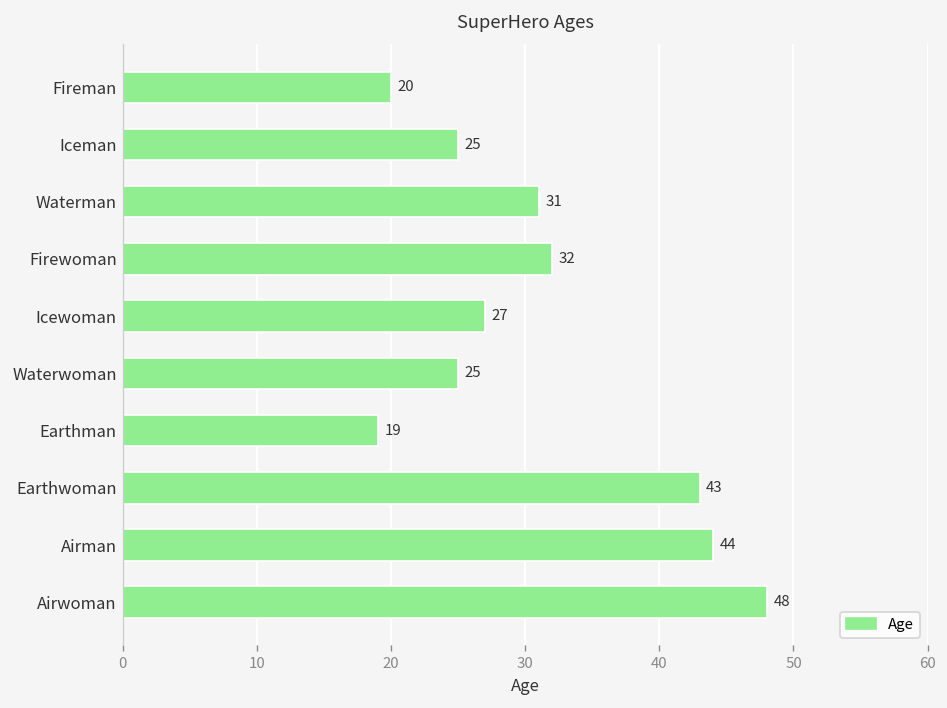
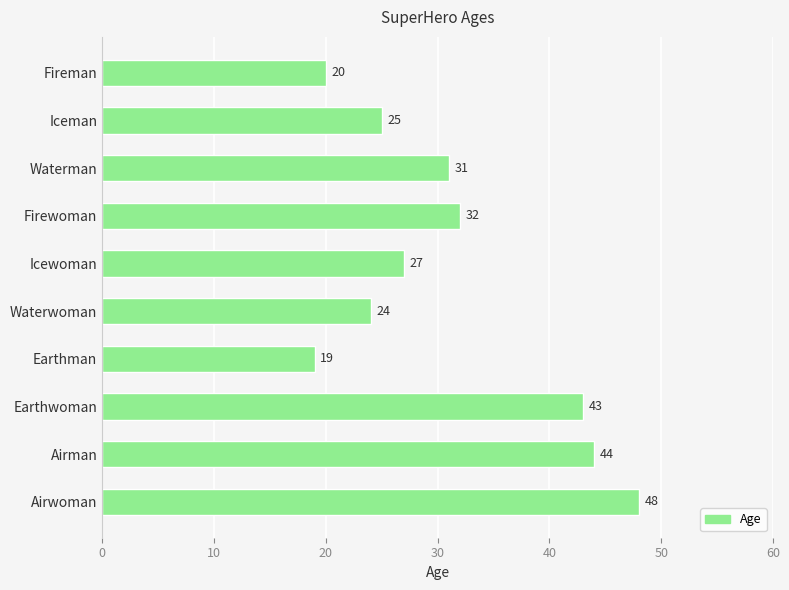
Waterwoman: 25 -> 24
